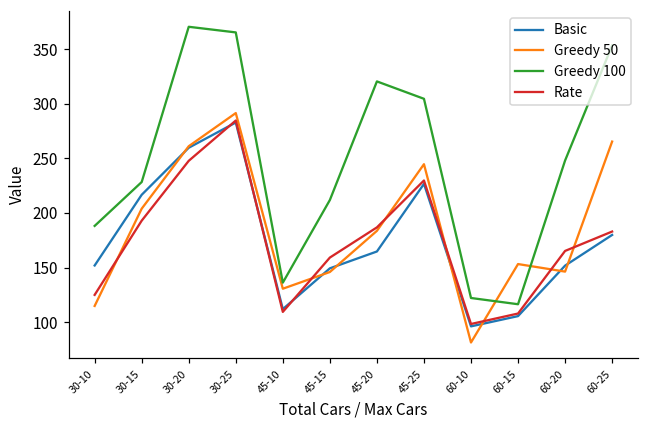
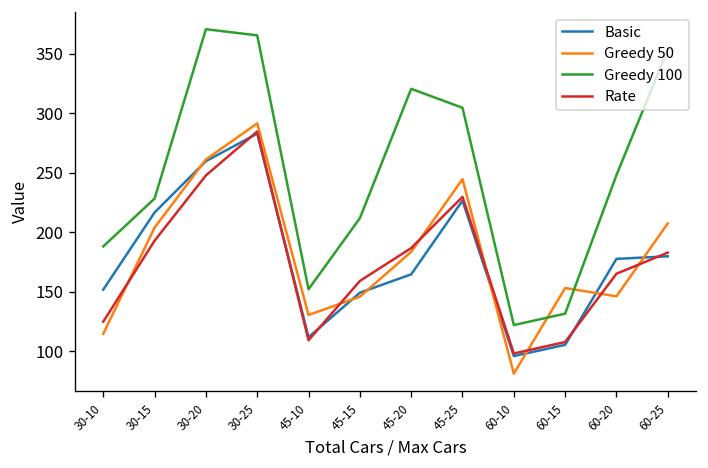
Greedy 100, 45-10: 140 -> 150
Greedy 100, 60-15: 120 -> 130
Basic, 60-20: 150 -> 180
Greedy 50, 60-25: 270 -> 210
